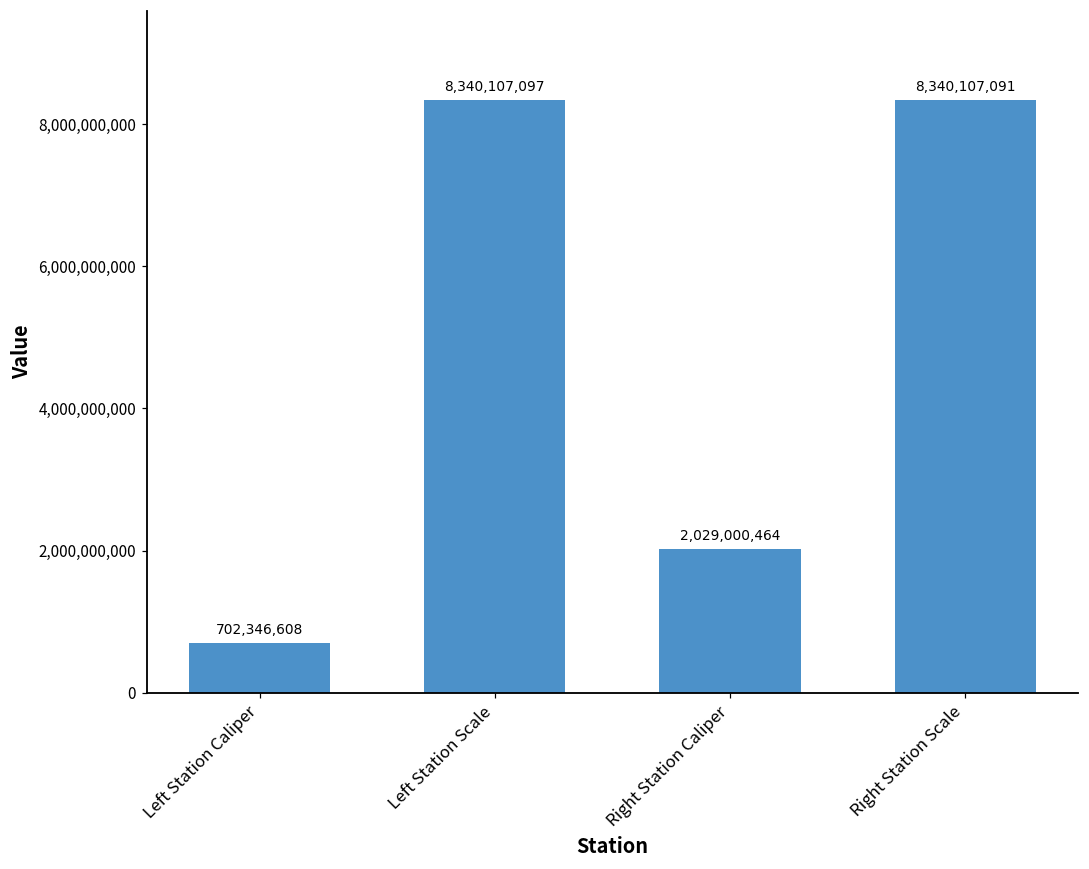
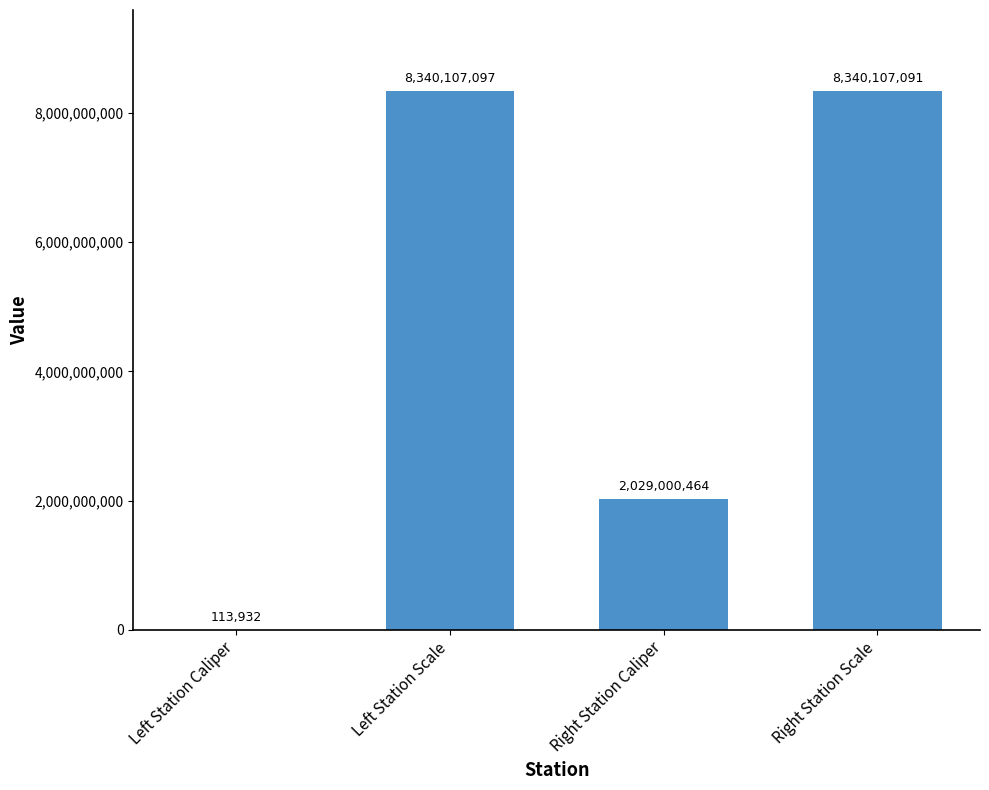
Left Station Caliper: 702,346,608 -> 113,932
